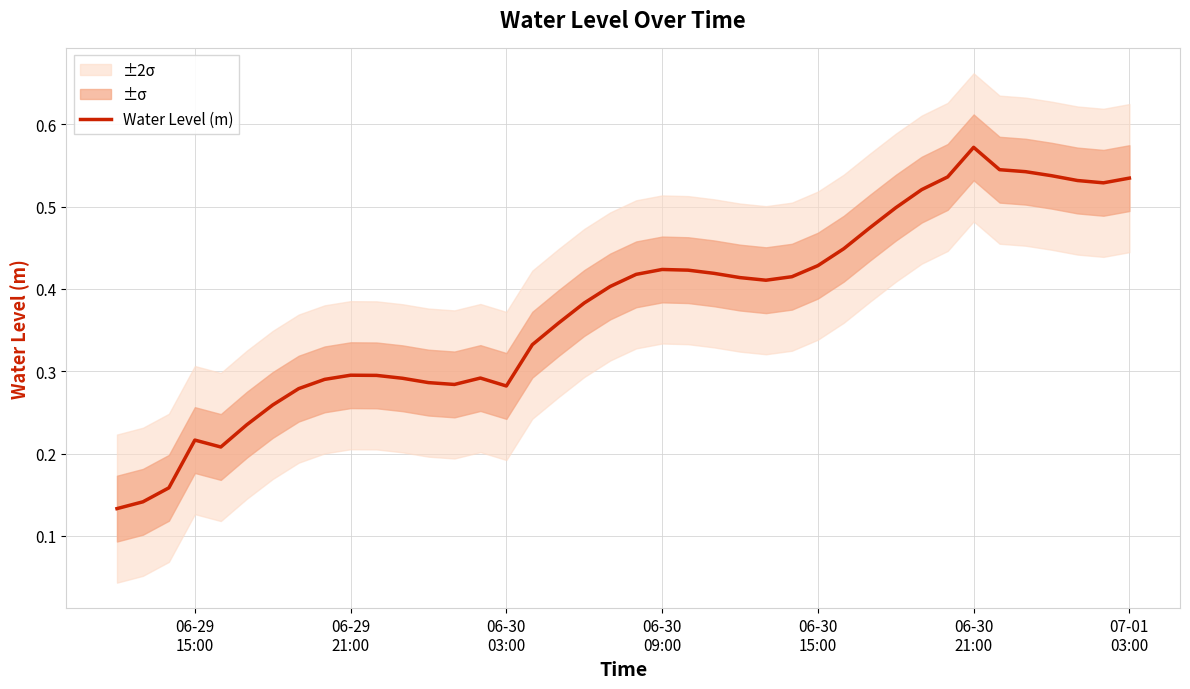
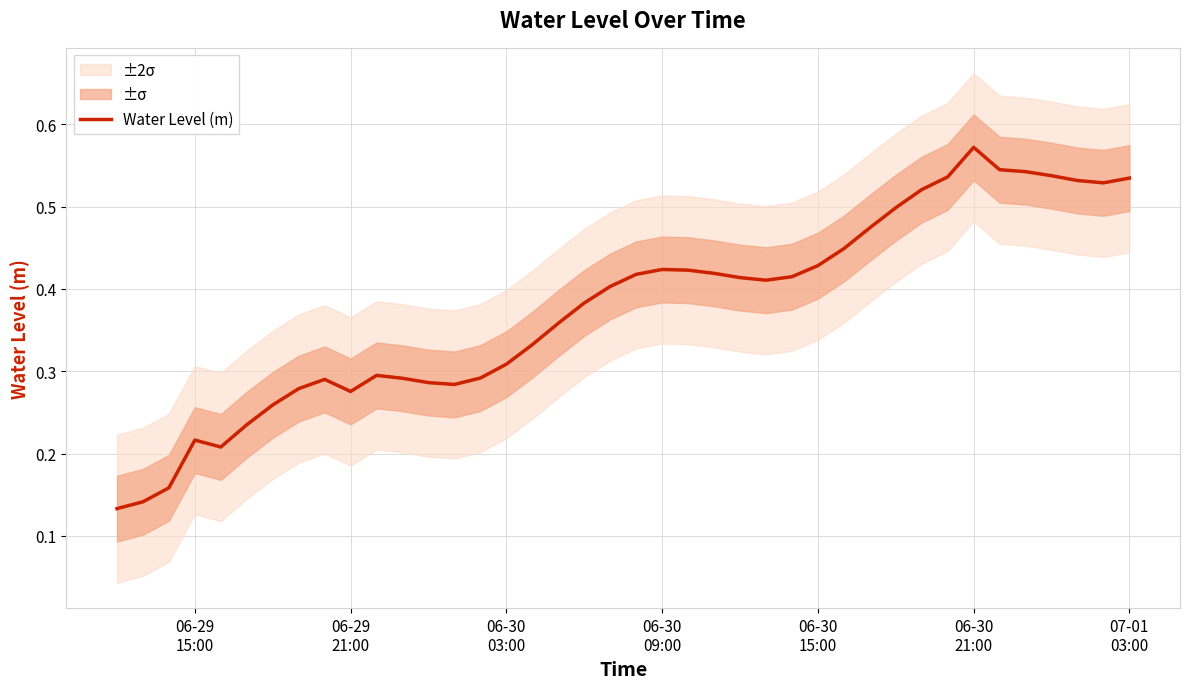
Water Level (m), 06-29 21:00: 0.30 -> 0.28
Water Level (m), 06-30 03:00: 0.28 -> 0.31
